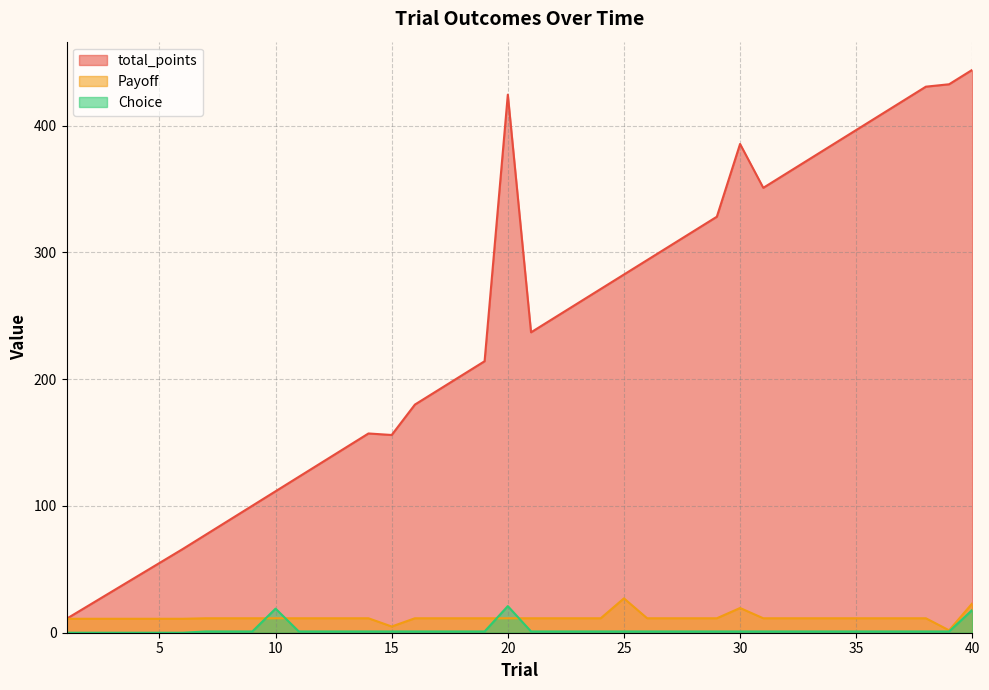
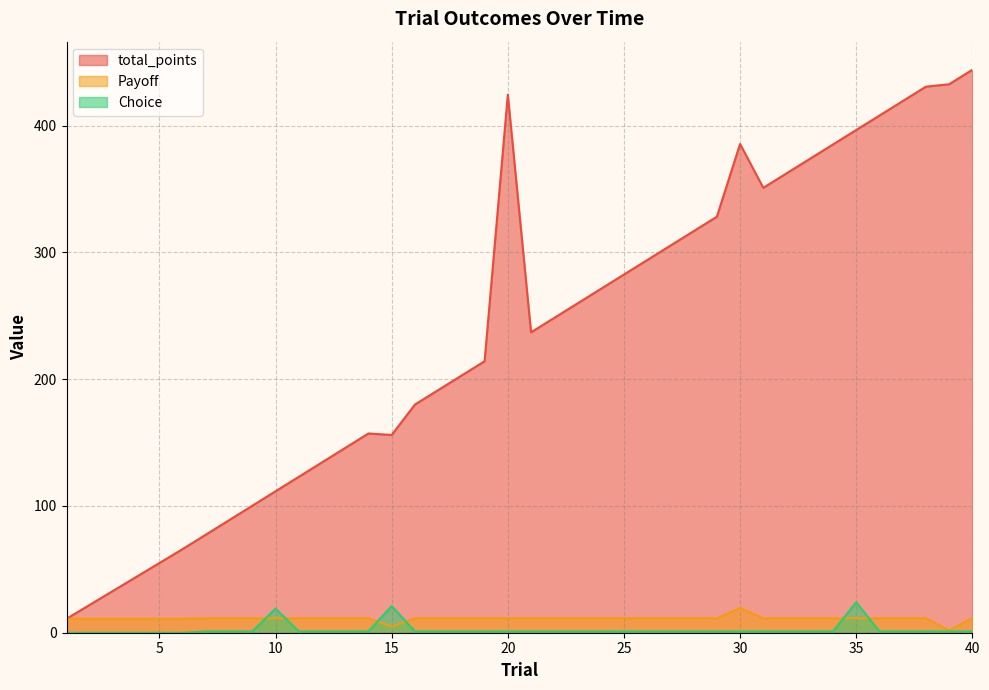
Choice, 15: 1 -> 21
Choice, 20: 21 -> 1
Payoff, 25: 27 -> 11
Choice, 35: 1 -> 24
Payoff, 40: 23 -> 11
Choice, 40: 18 -> 1
